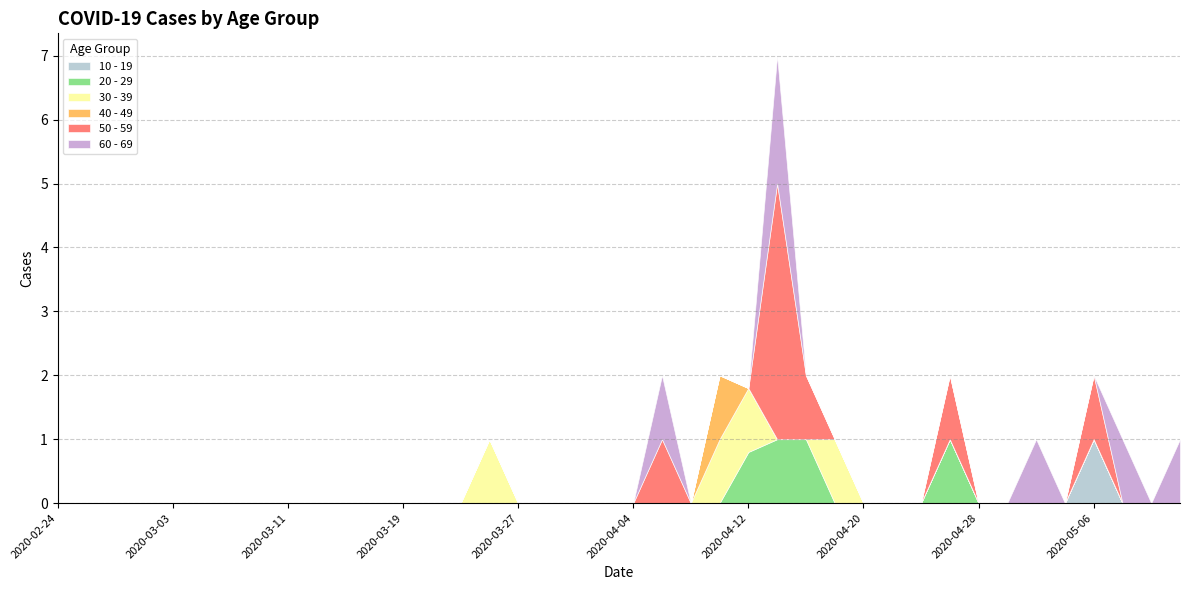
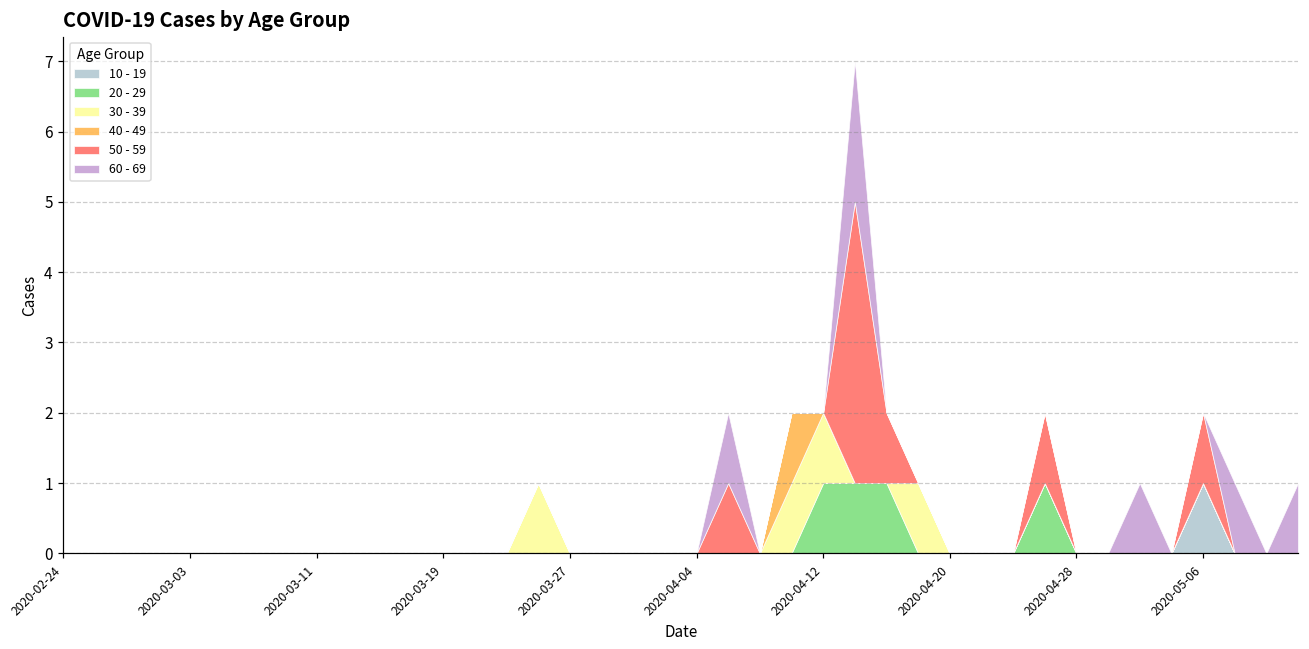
20 - 29, 2020-04-12: 0.8 -> 1.0
